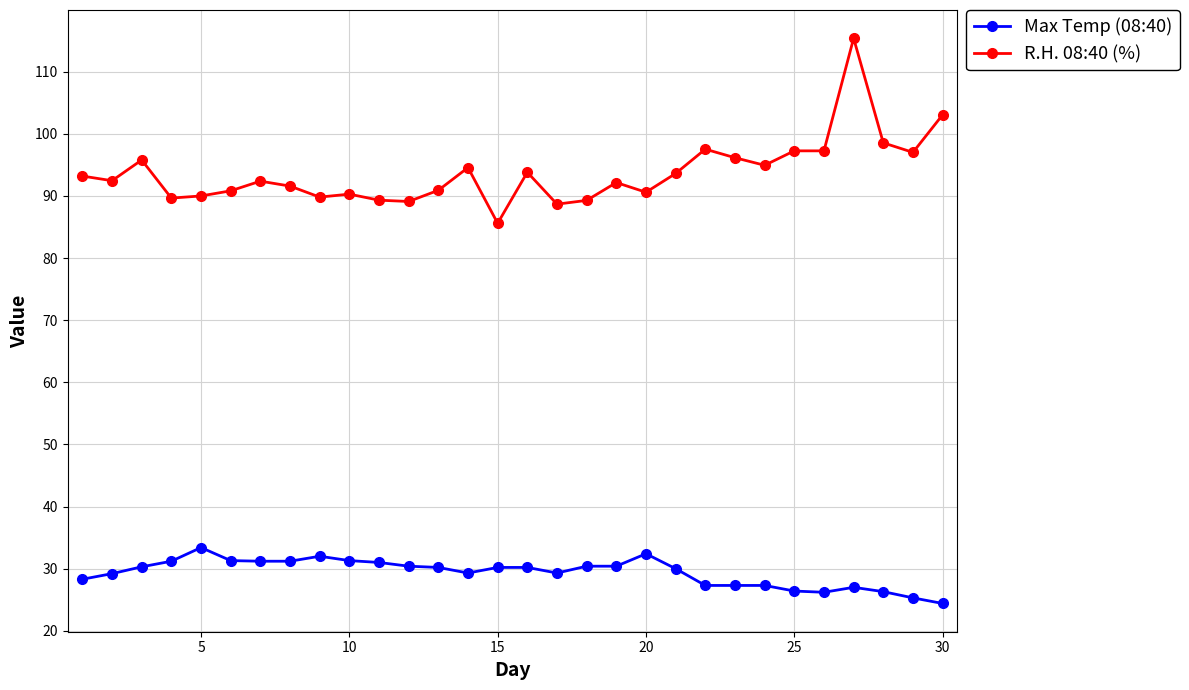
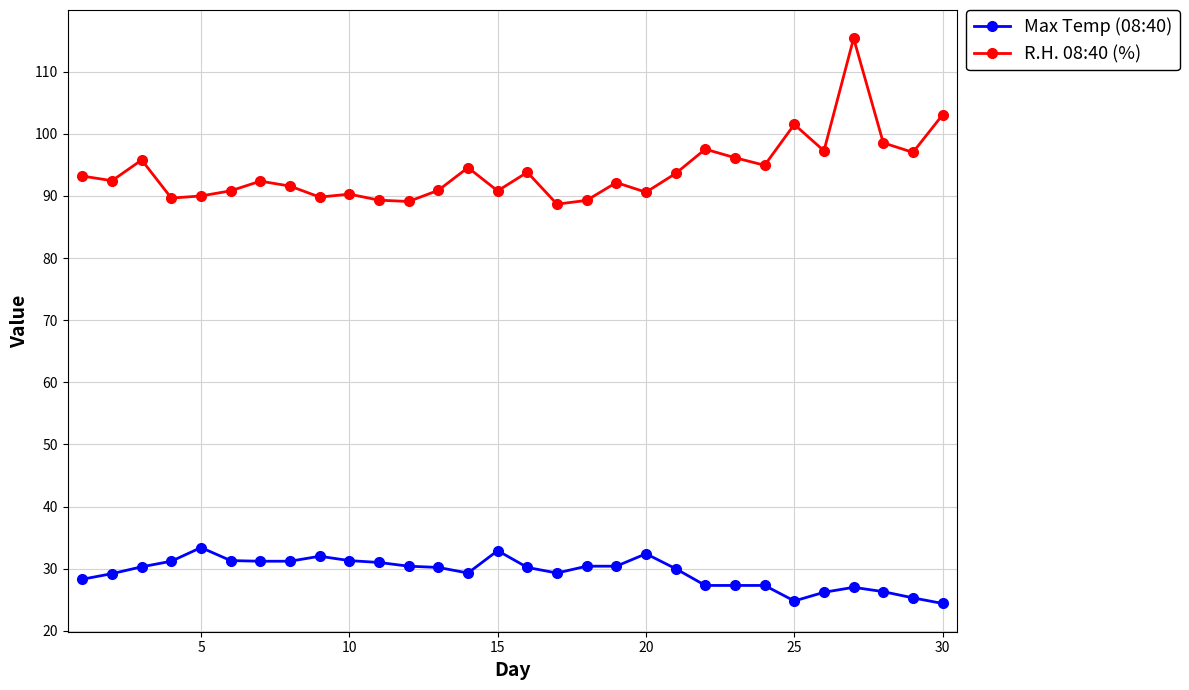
Max Temp (08:40), 15: 30 -> 33
R.H. 08:40 (%), 15: 86 -> 91
Max Temp (08:40), 25: 26 -> 25
R.H. 08:40 (%), 25: 97 -> 102
